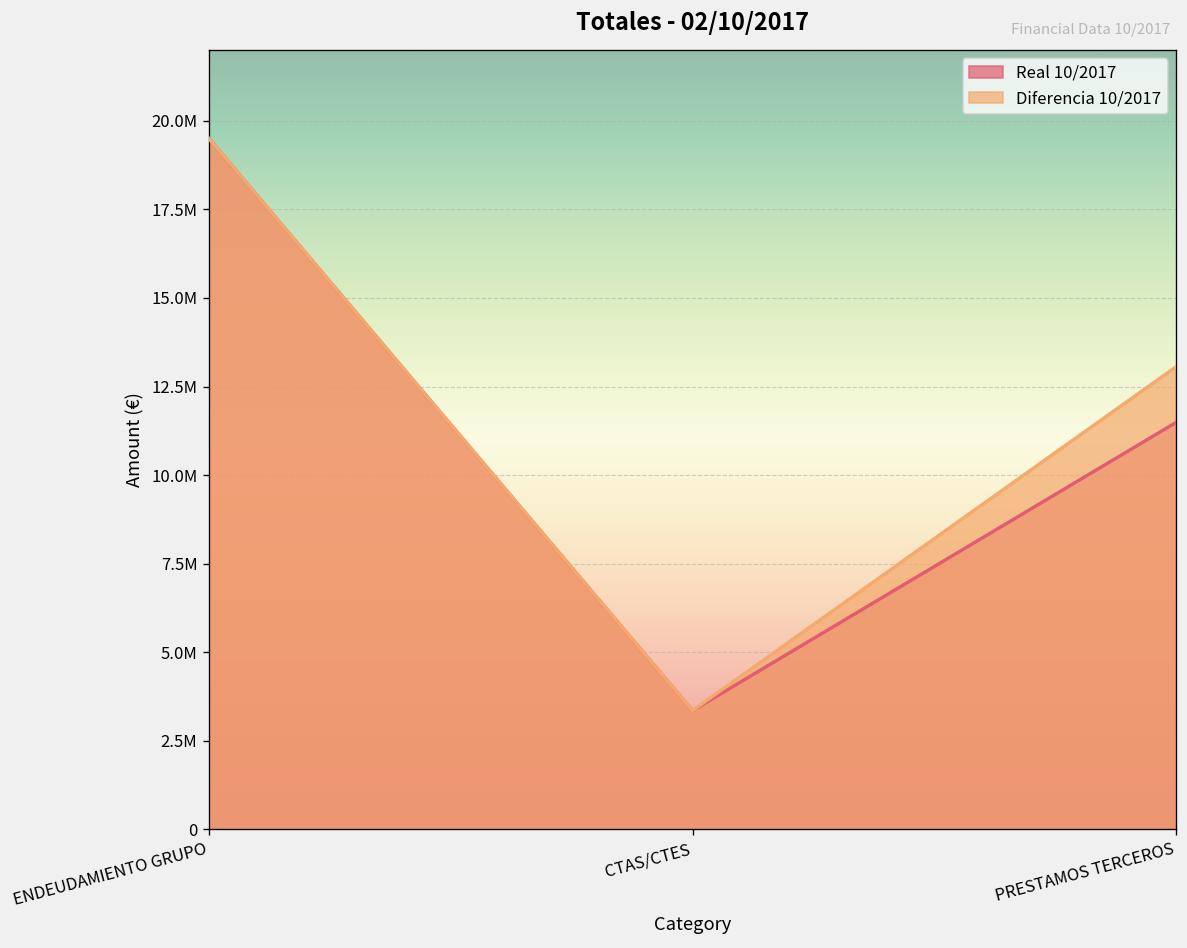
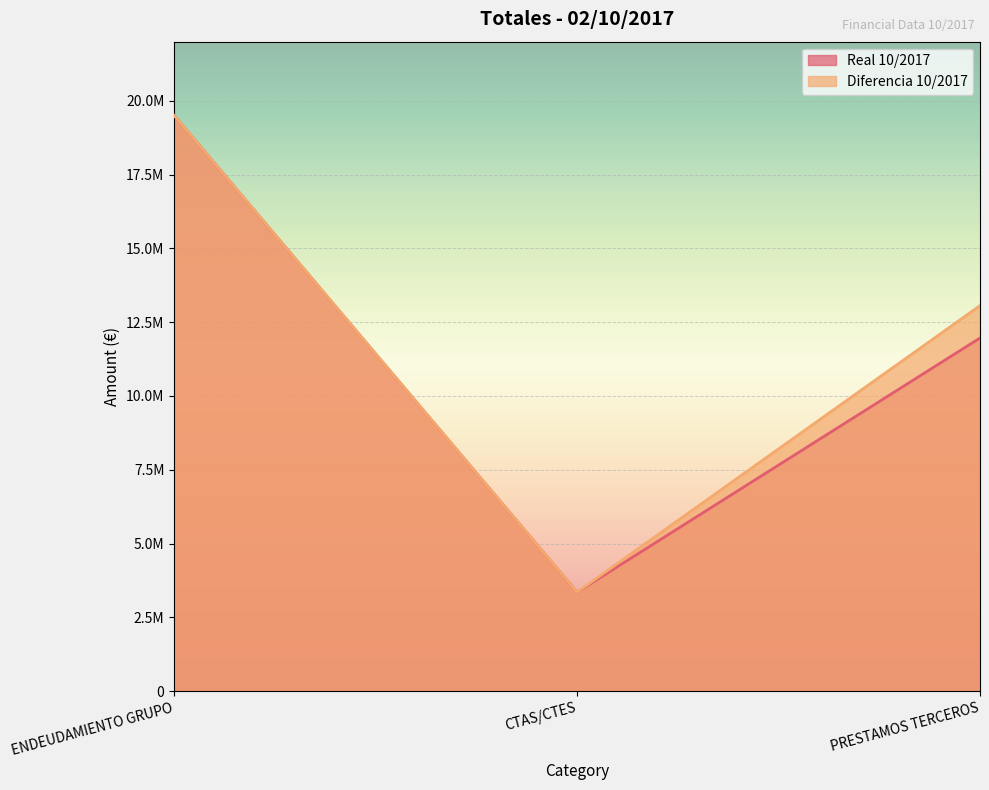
Real 10/2017, PRESTAMOS TERCEROS: 11500000 -> 12000000
